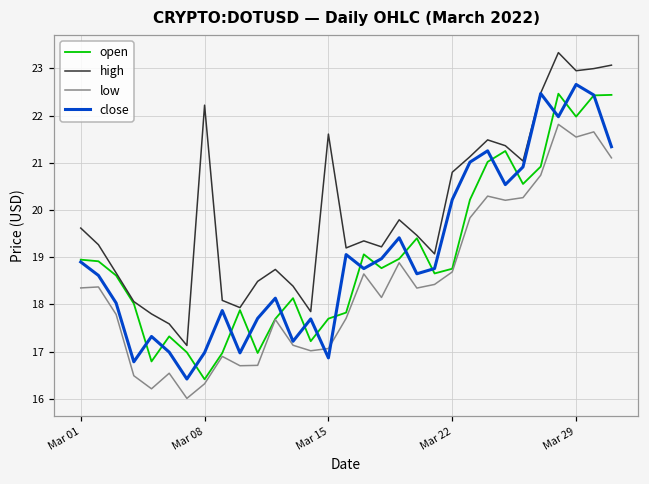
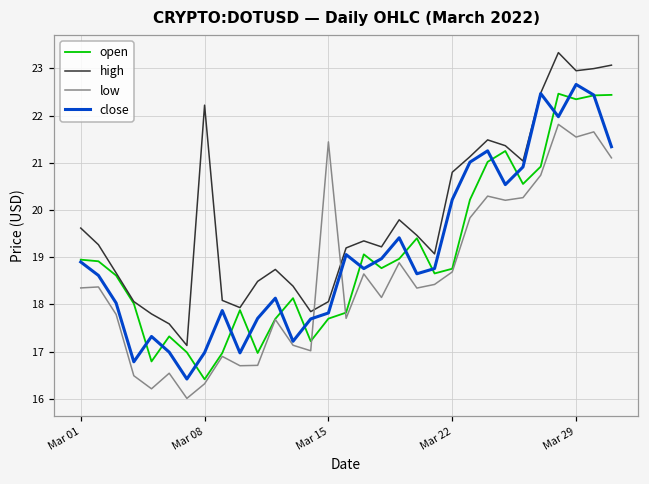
high, Mar 15: 21.6 -> 18.1
low, Mar 15: 17.1 -> 21.4
close, Mar 15: 16.9 -> 17.8
open, Mar 29: 22.0 -> 22.3
